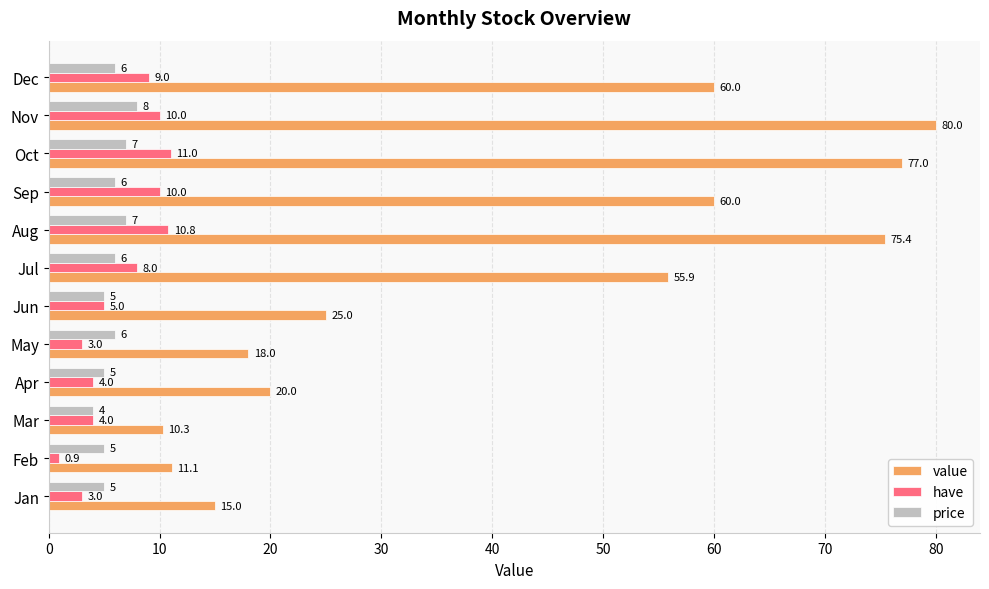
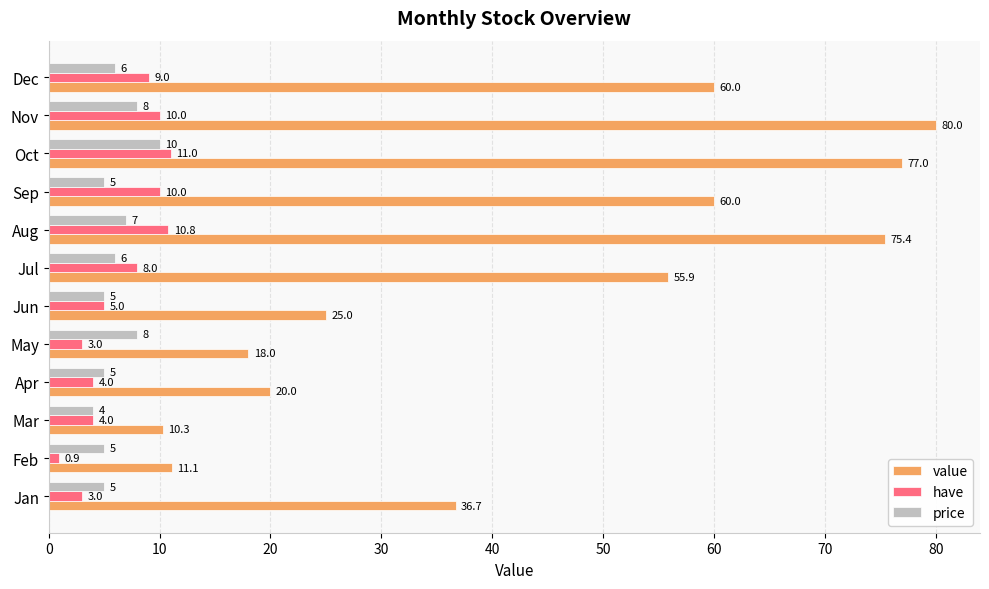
price, Oct: 7 -> 10
price, Sep: 6 -> 5
price, May: 6 -> 8
value, Jan: 15.0 -> 36.7
